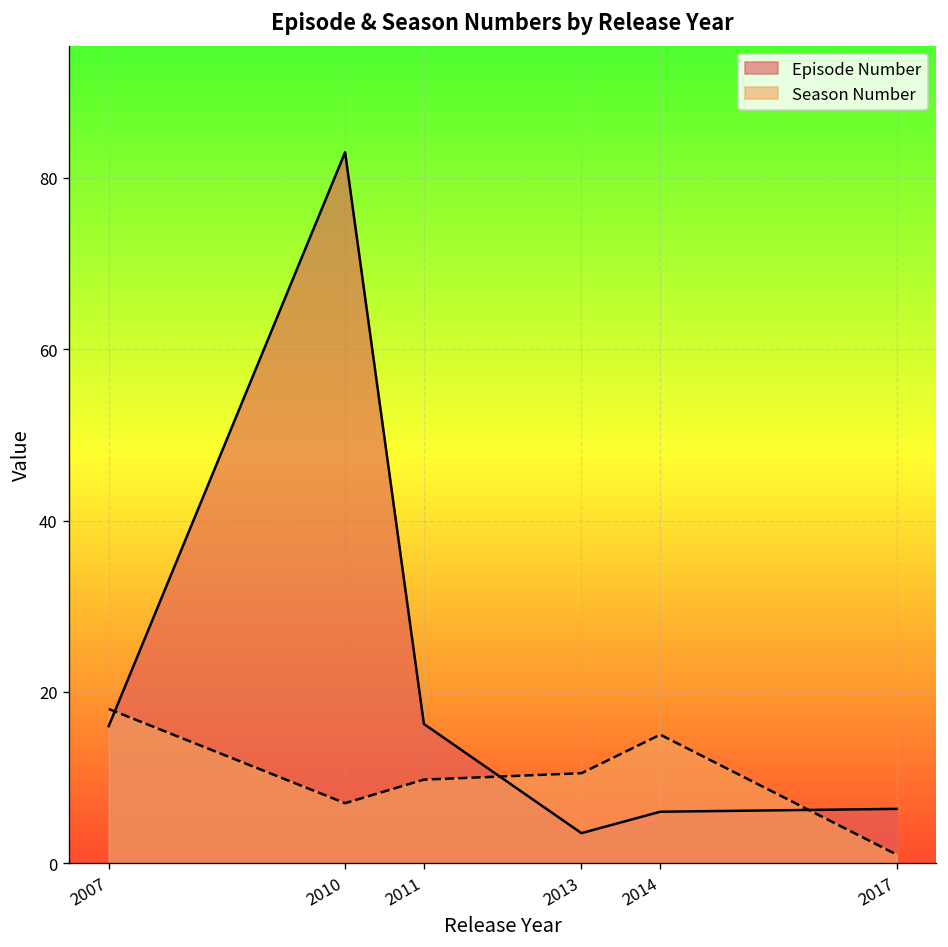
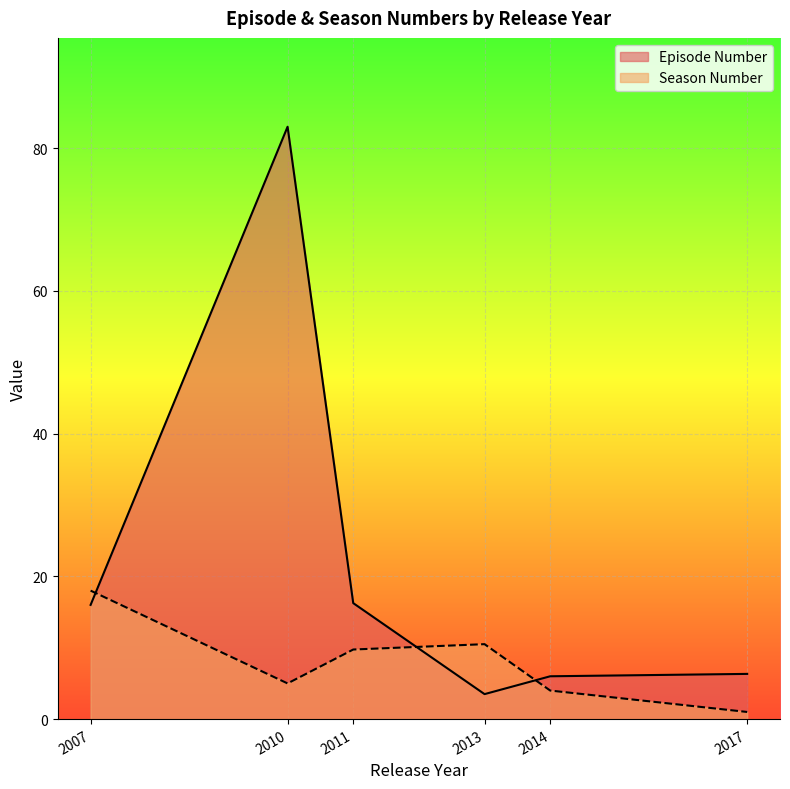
Season Number, 2010: 7 -> 5
Season Number, 2014: 15 -> 4
